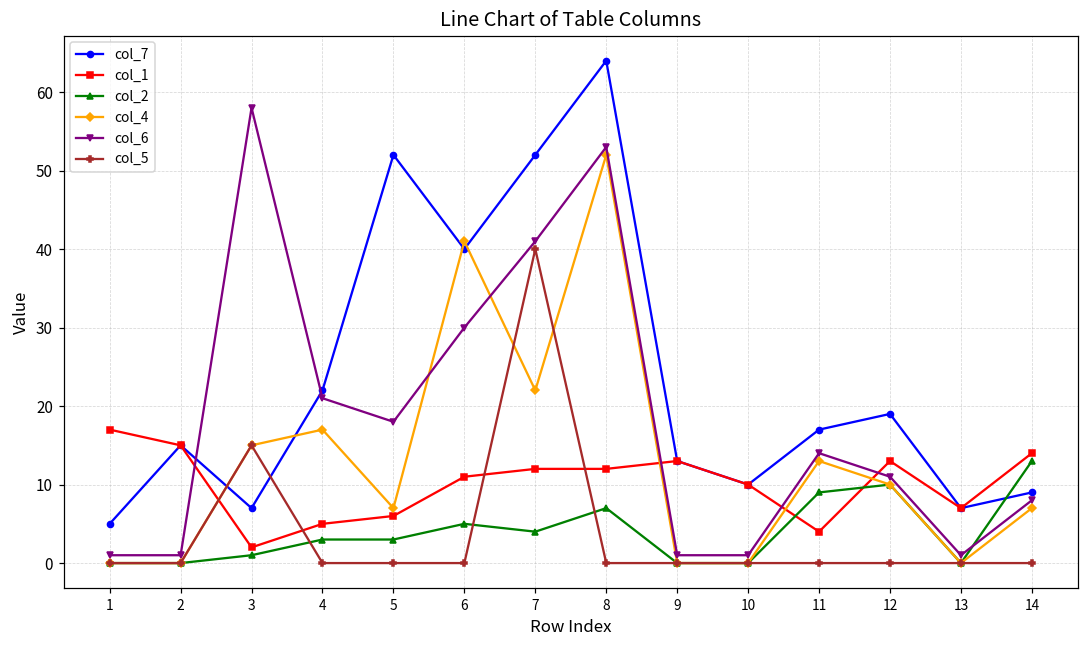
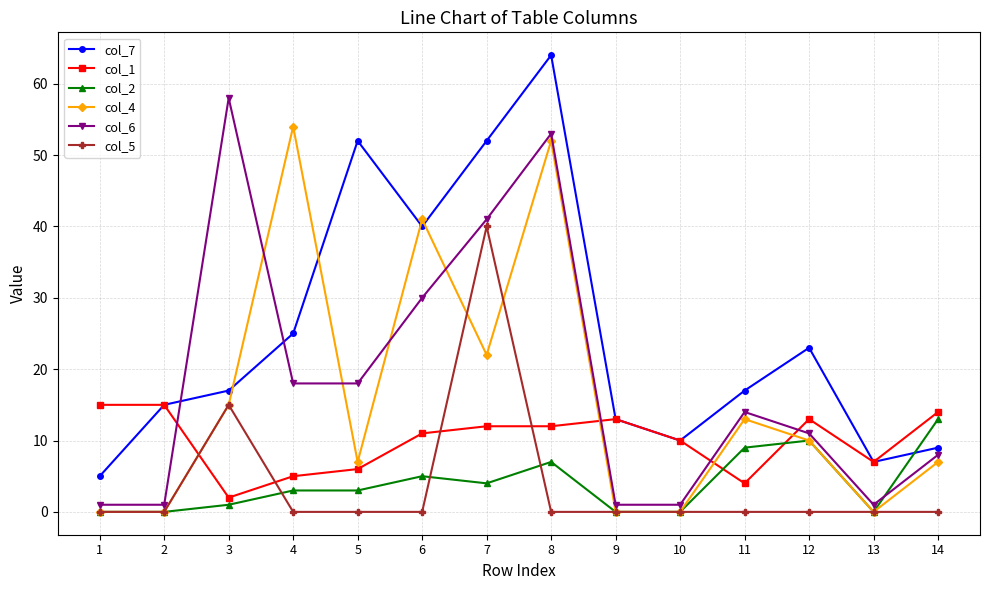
col_1, 1: 17 -> 15
col_7, 3: 7 -> 17
col_7, 4: 22 -> 25
col_4, 4: 17 -> 54
col_6, 4: 21 -> 18
col_7, 12: 19 -> 23
